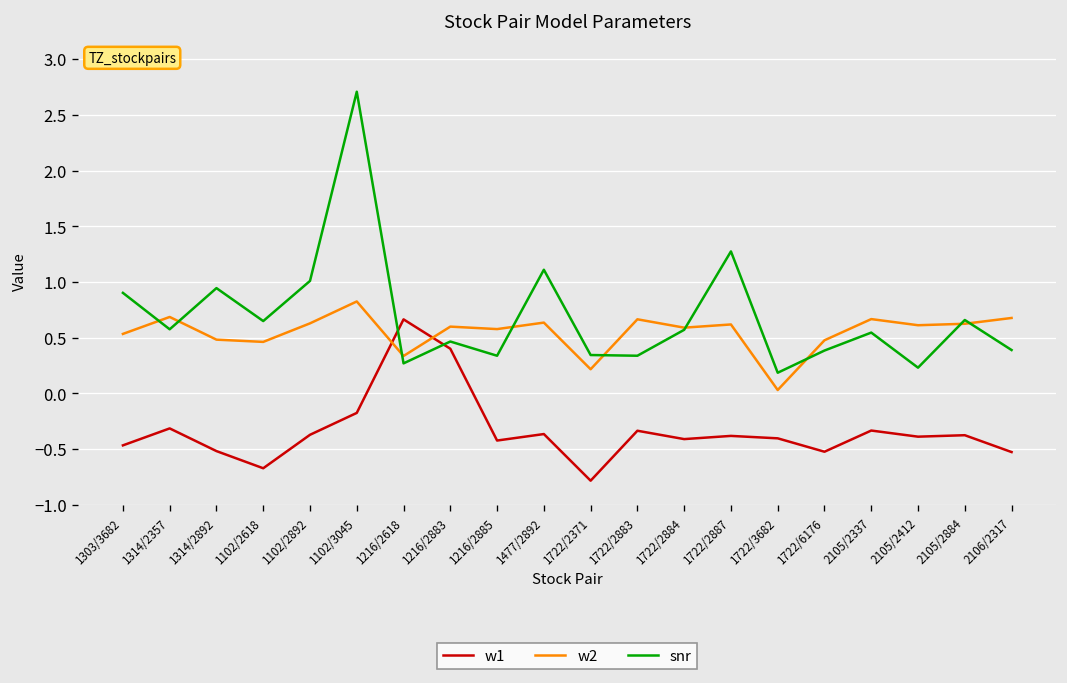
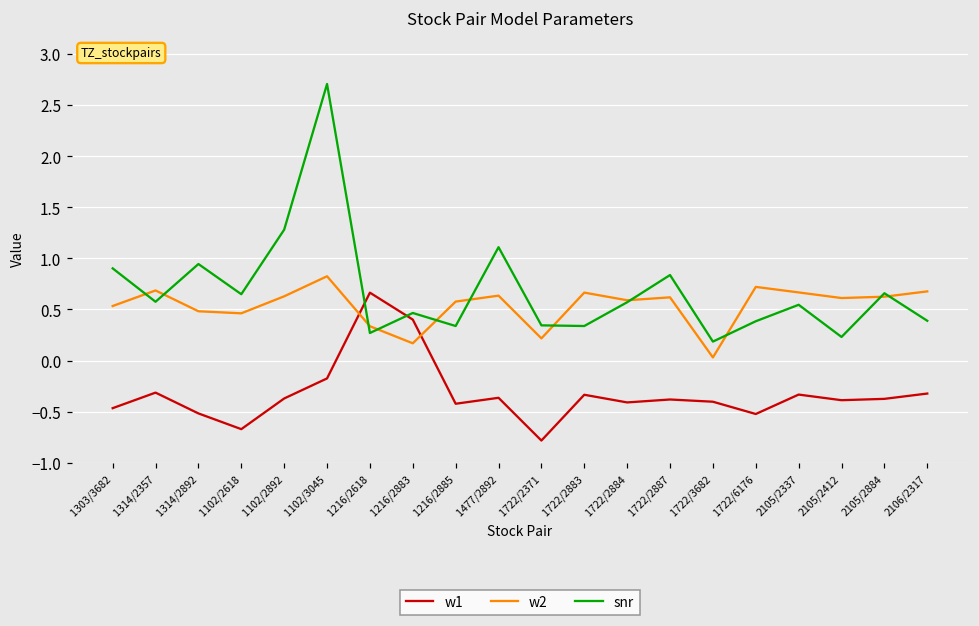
snr, 1102/2892: 1.0 -> 1.3
w2, 1216/2883: 0.6 -> 0.2
snr, 1722/2887: 1.3 -> 0.8
w2, 1722/6176: 0.5 -> 0.7
w1, 2106/2317: -0.5 -> -0.3
